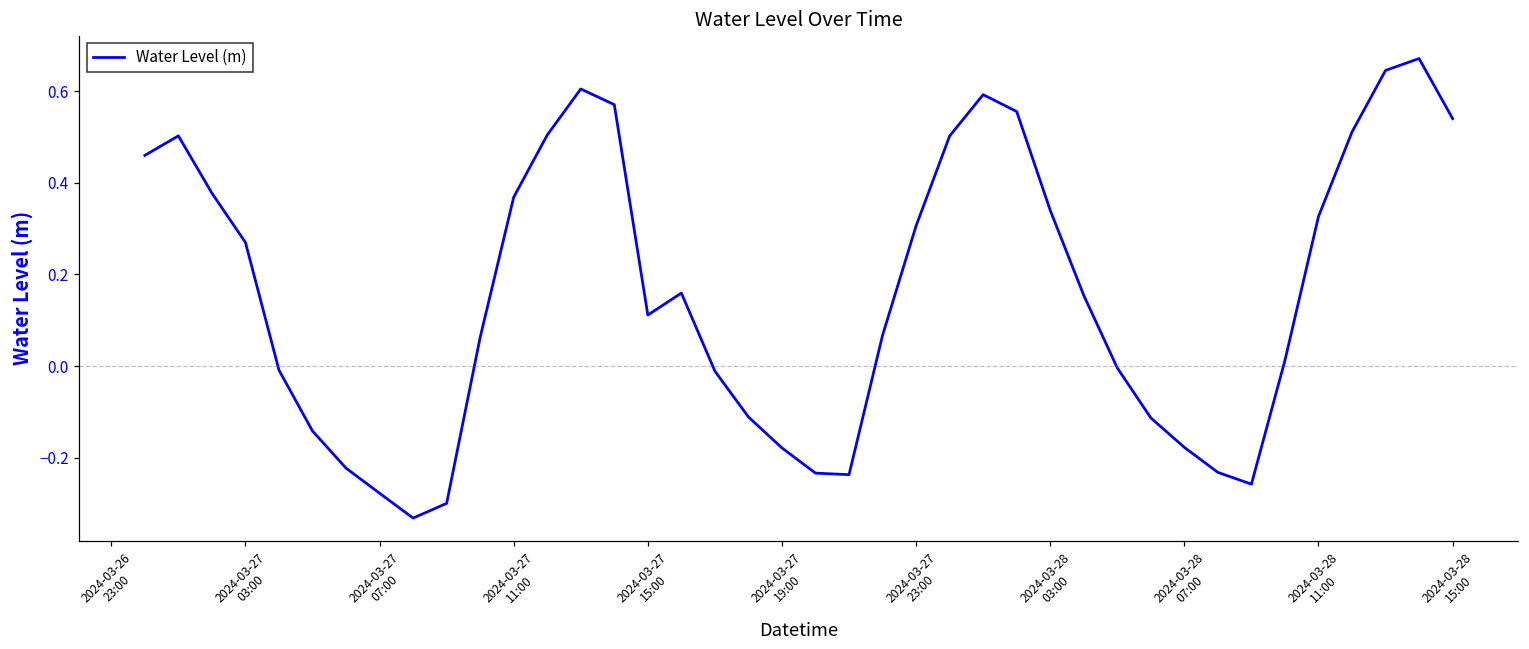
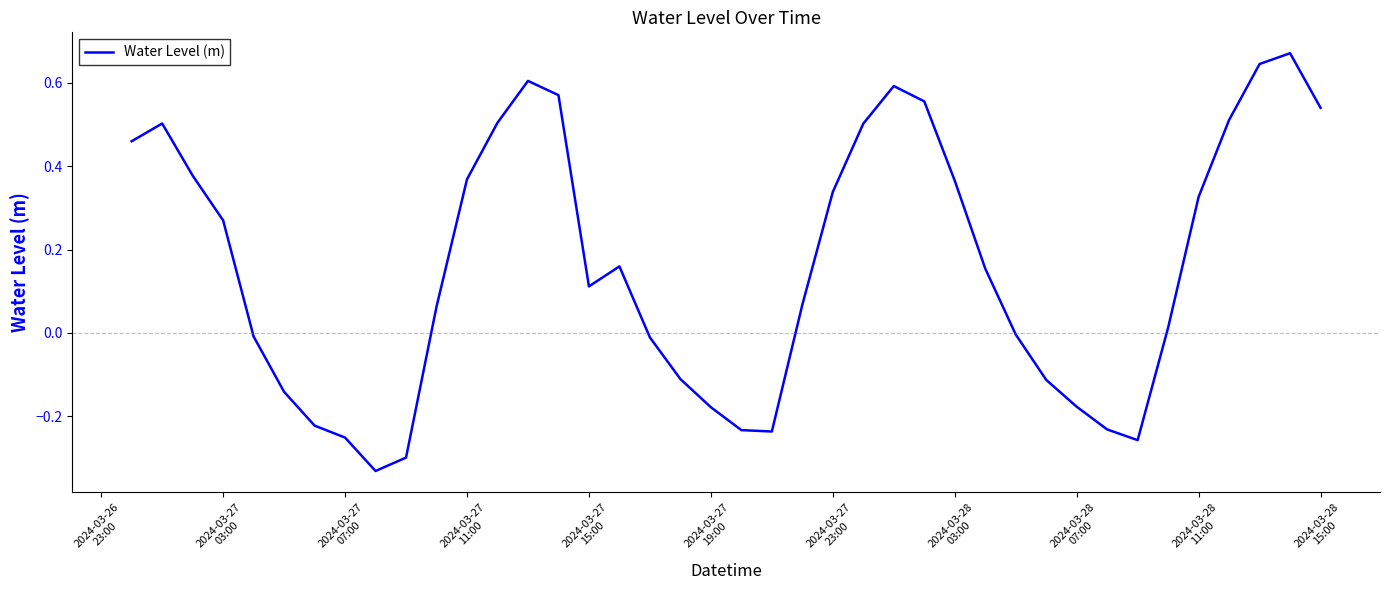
2024-03-27 07:00: -0.28 -> -0.25
2024-03-27 23:00: 0.31 -> 0.34
2024-03-28 03:00: 0.34 -> 0.37
